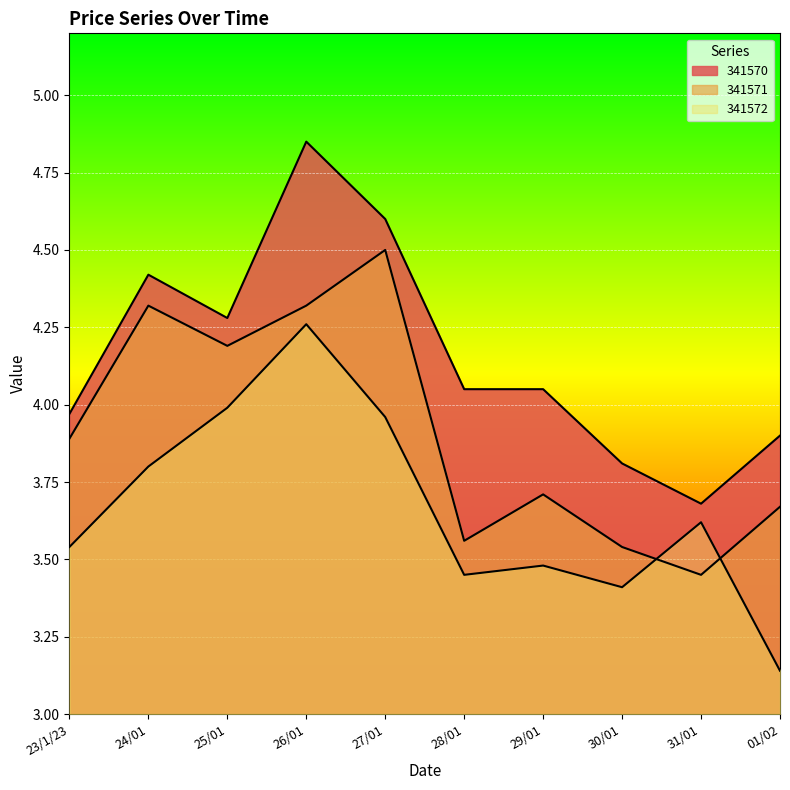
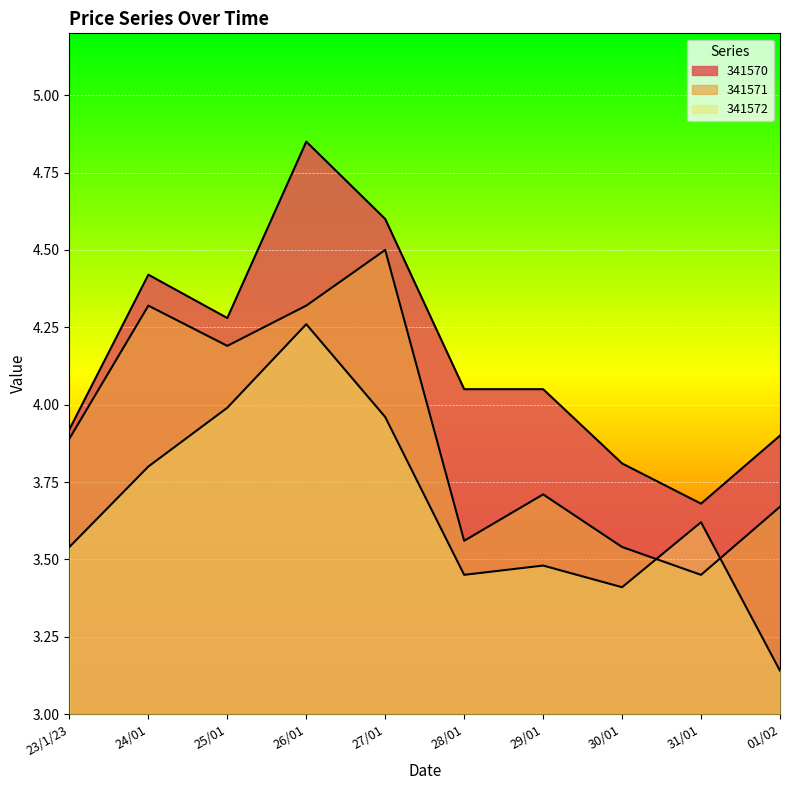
341570, 23/1/23: 3.97 -> 3.92
